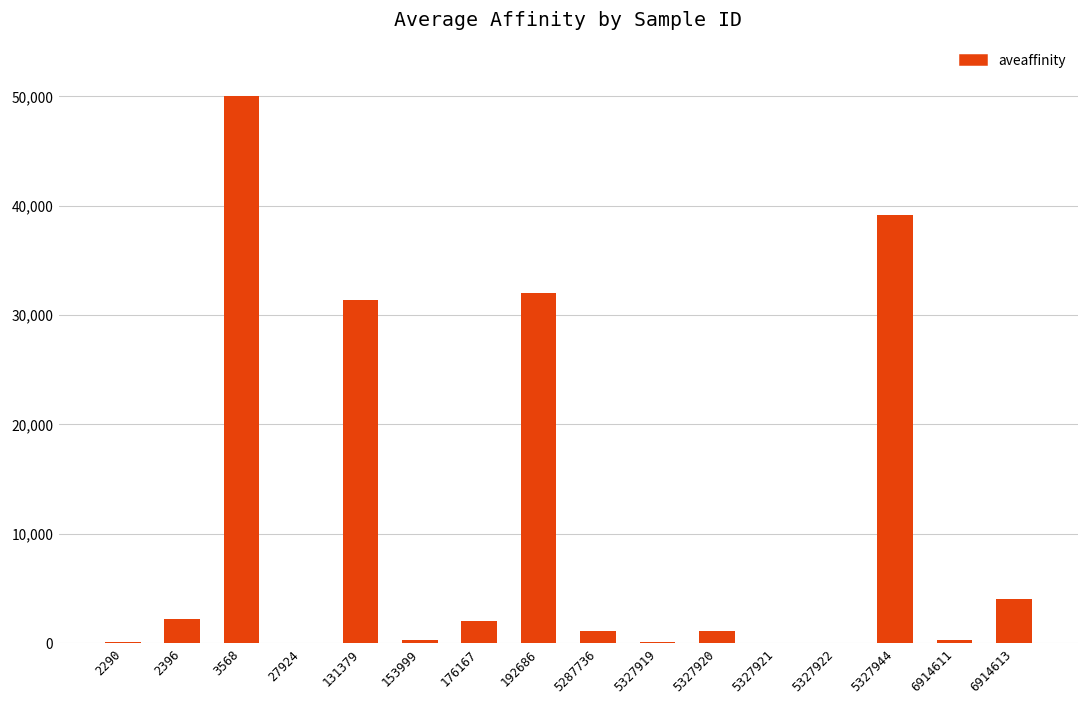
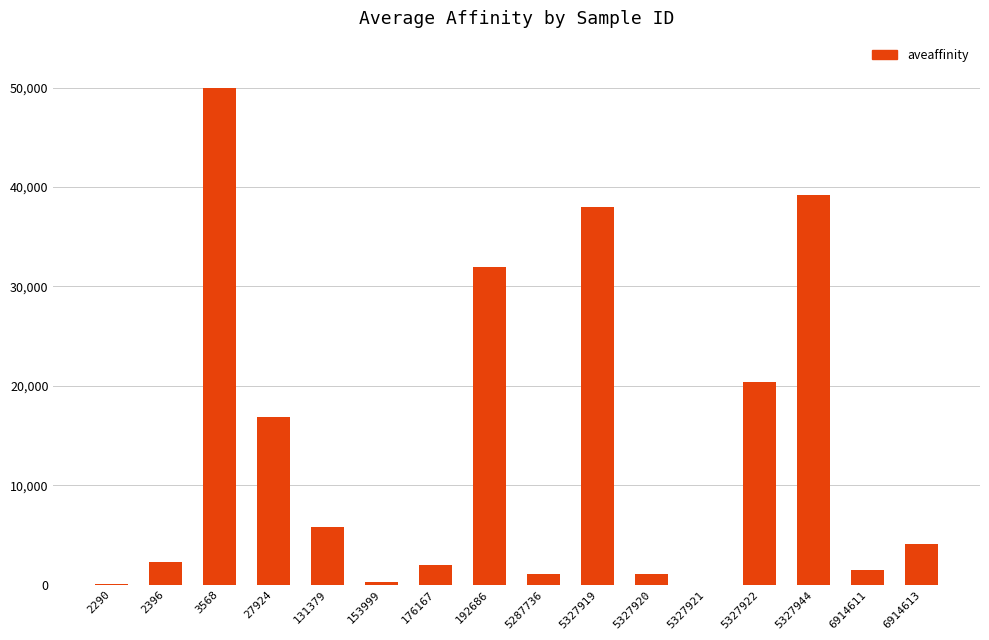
27924: 0 -> 17,000
131379: 31,000 -> 6,000
5327919: 0 -> 38,000
5327922: 0 -> 20,000
6914611: 0 -> 2,000
